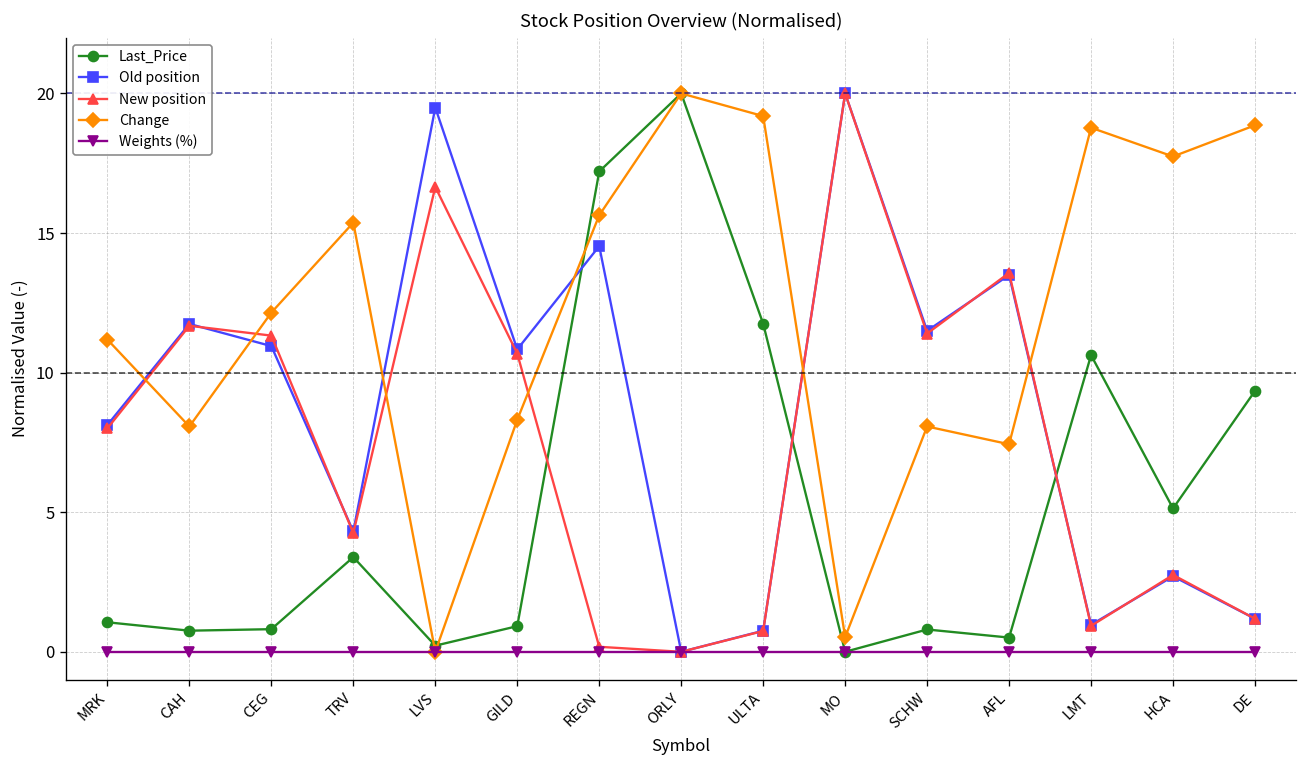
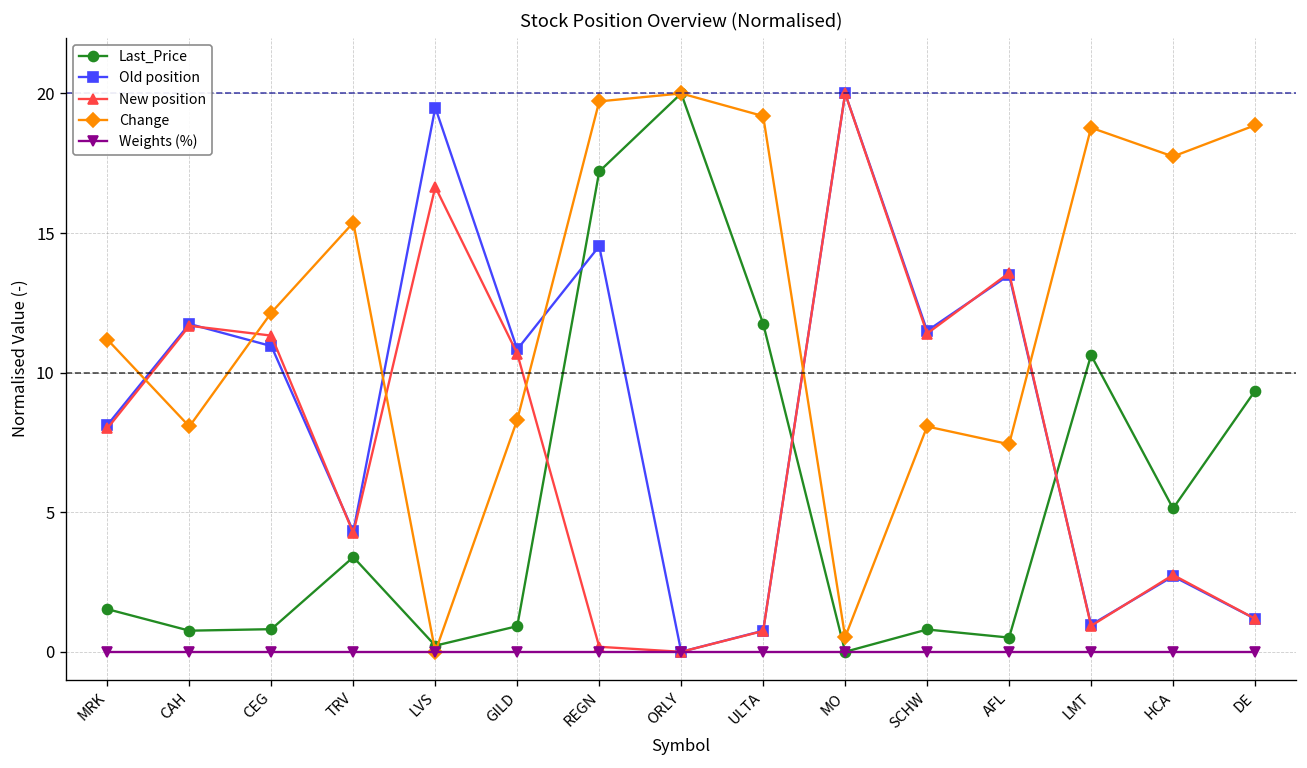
Last_Price, MRK: 1.1 -> 1.5
Change, REGN: 15.6 -> 19.7
